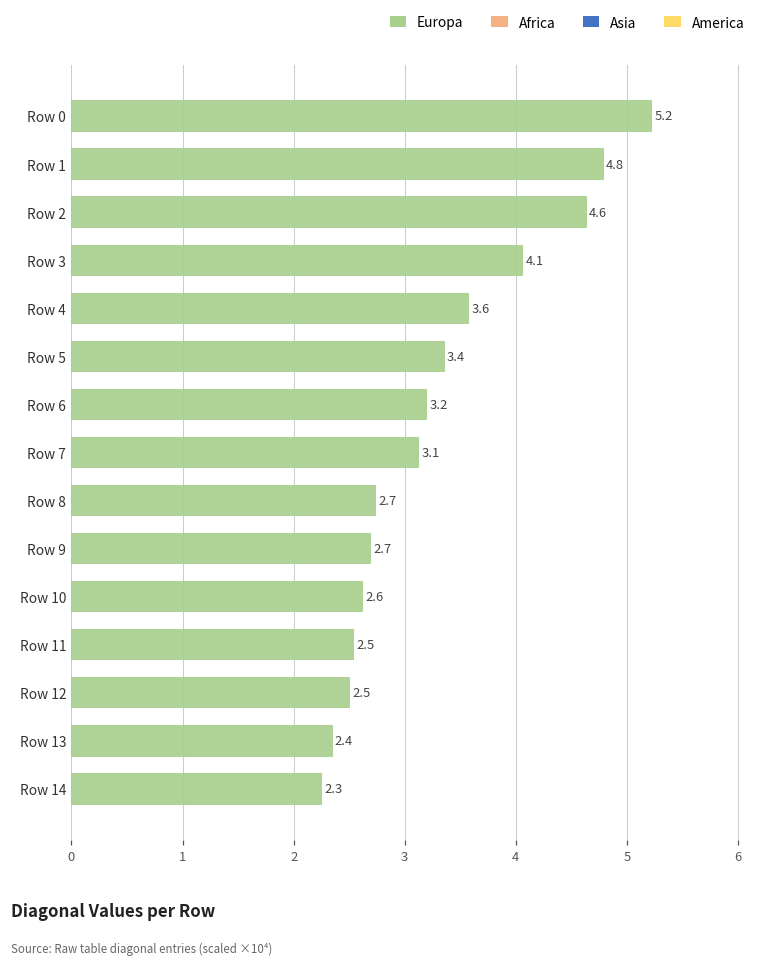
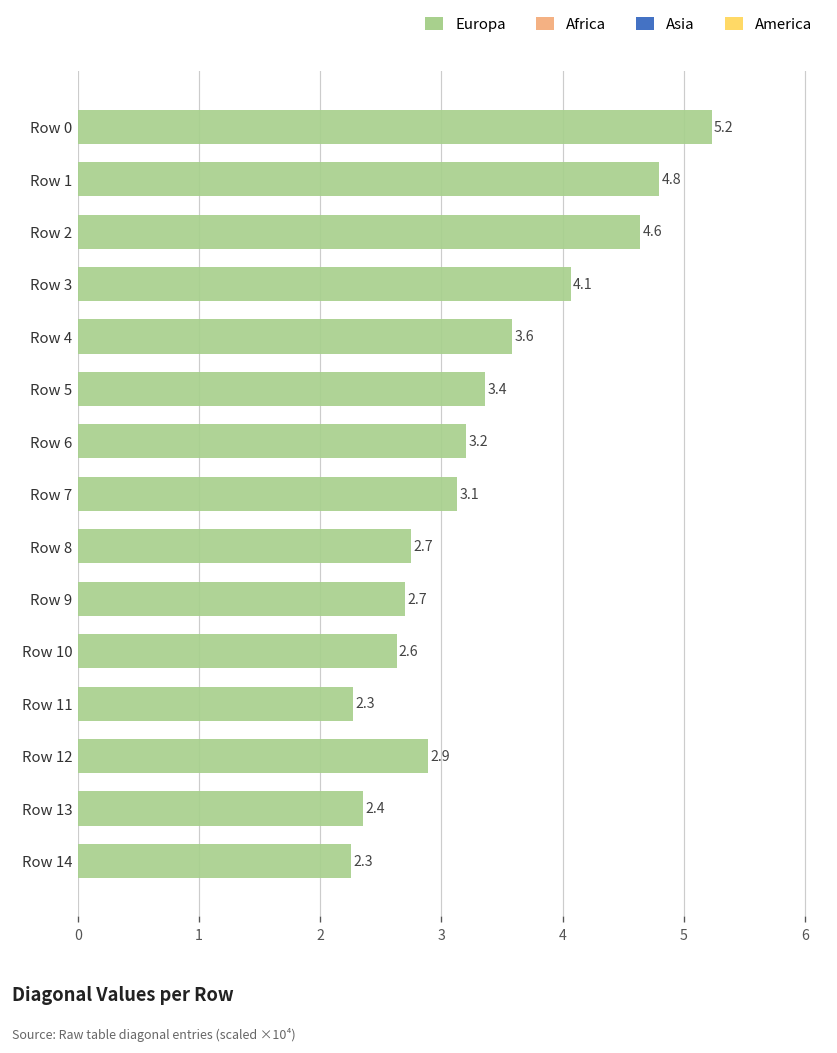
Europa, Row 11: 2.5 -> 2.3
Europa, Row 12: 2.5 -> 2.9
